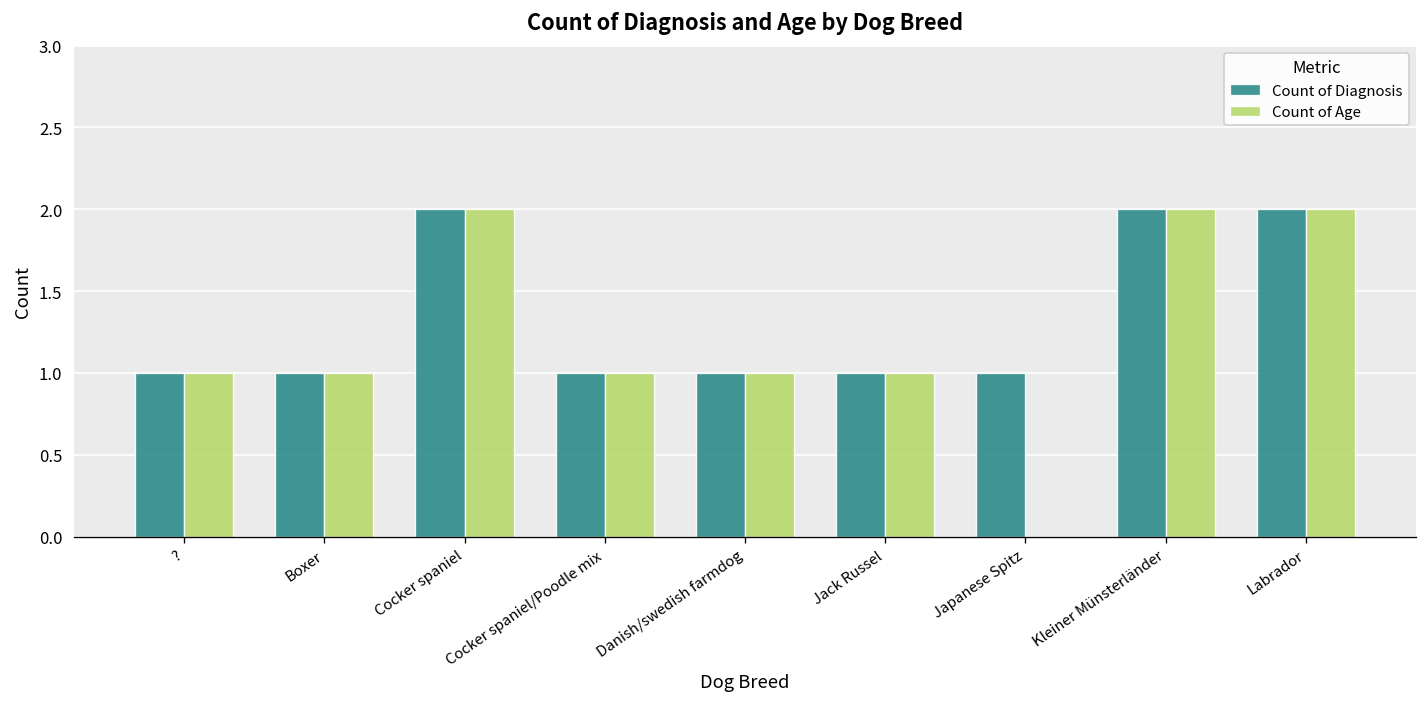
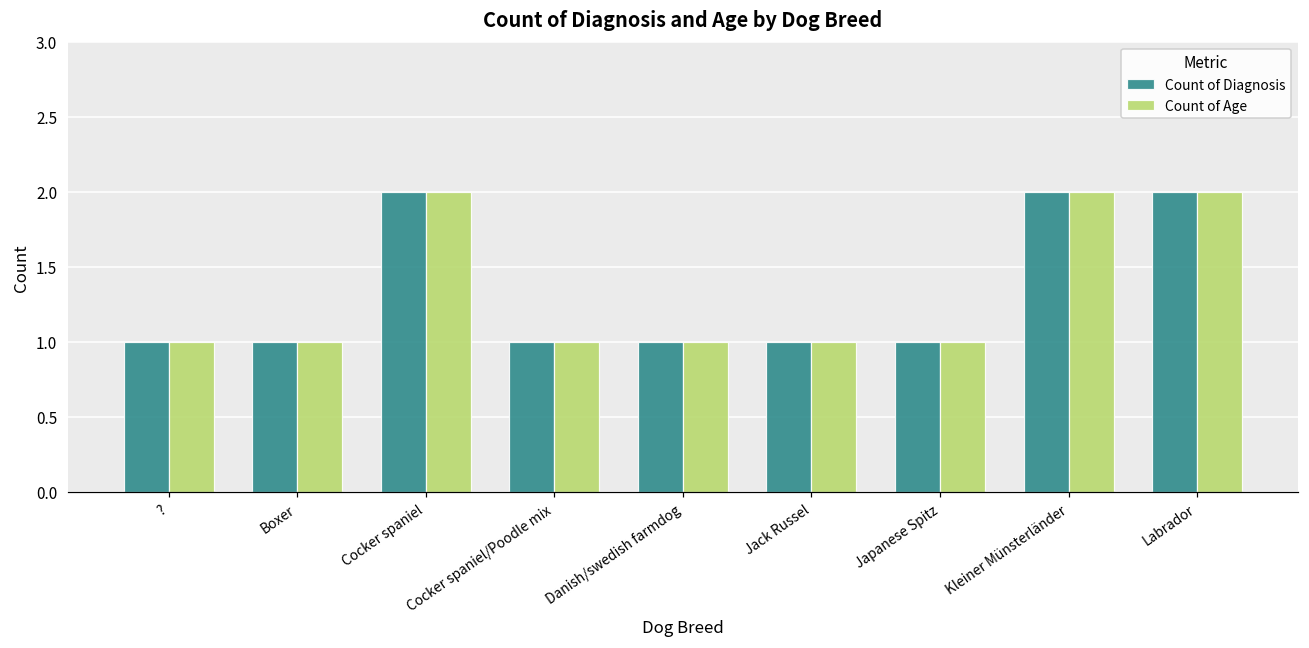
Count of Age, Japanese Spitz: 0 -> 1
